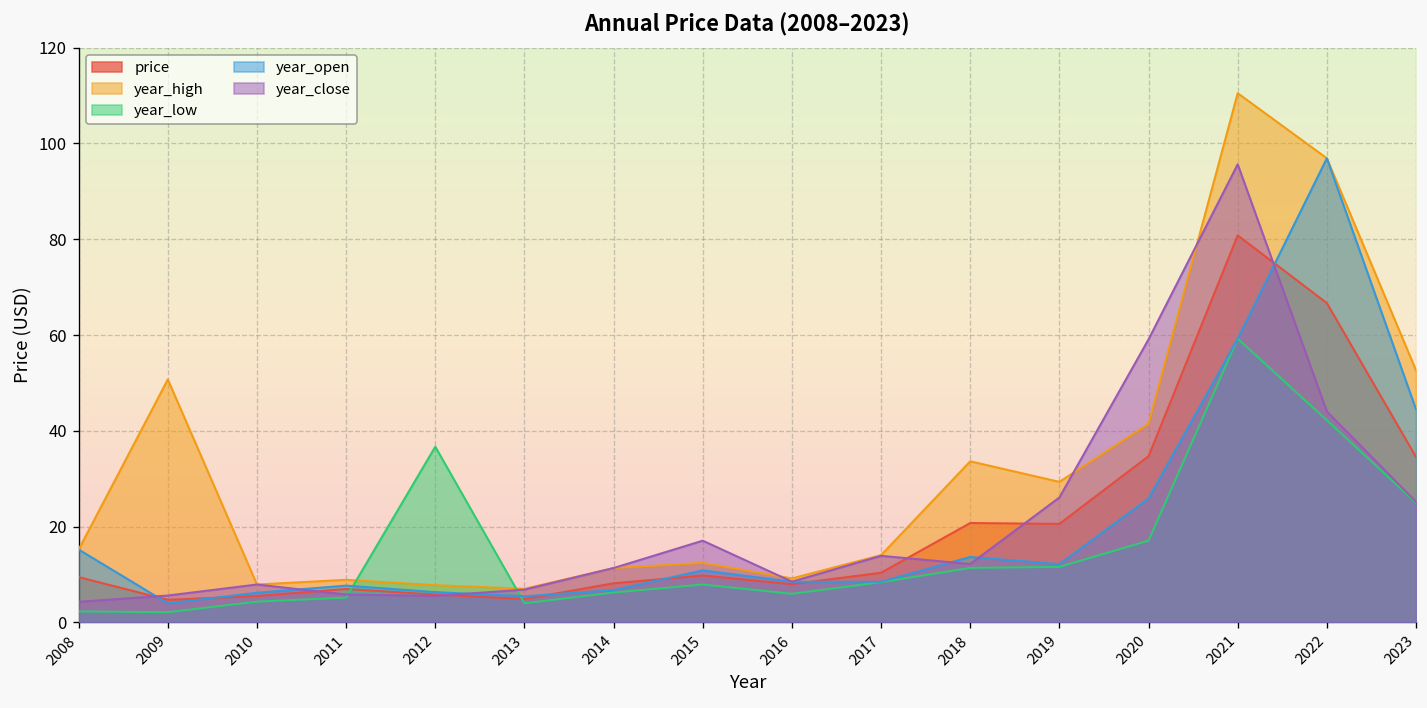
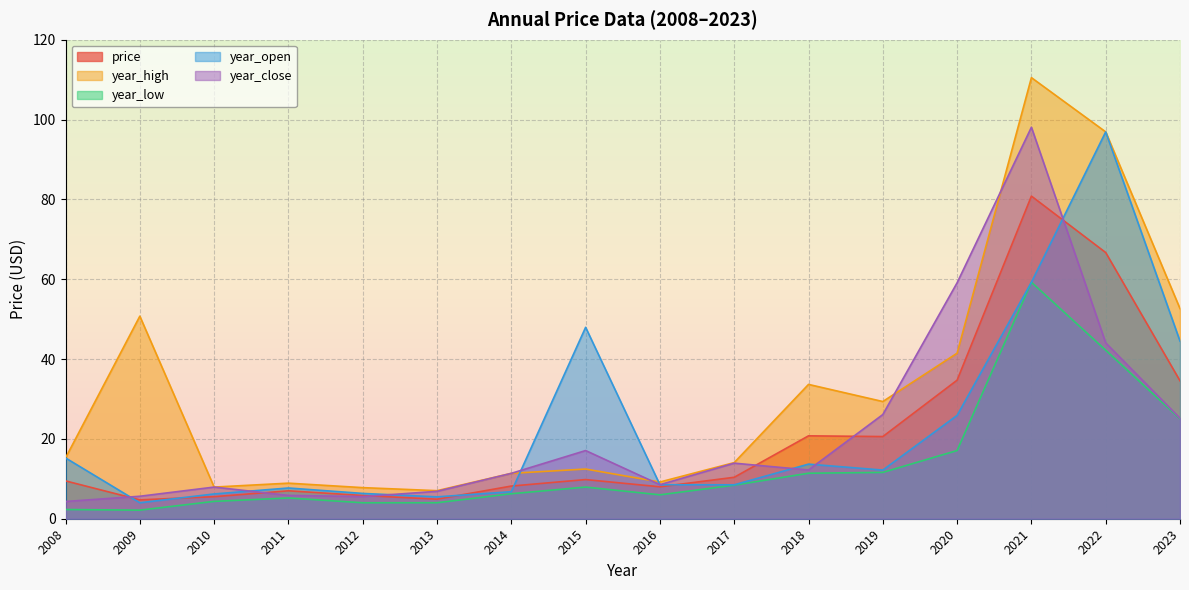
year_low, 2012: 37 -> 4
year_open, 2015: 11 -> 48
year_close, 2021: 96 -> 98
